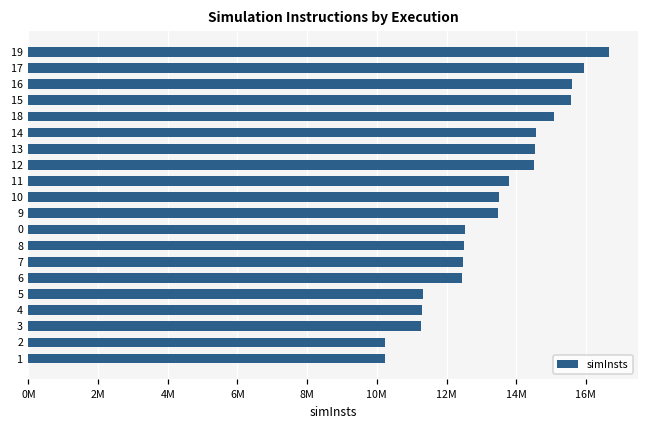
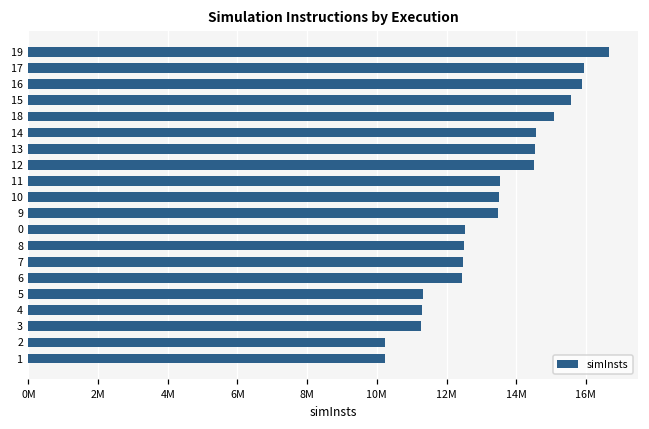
16: 15600000 -> 15900000
11: 13800000 -> 13500000
